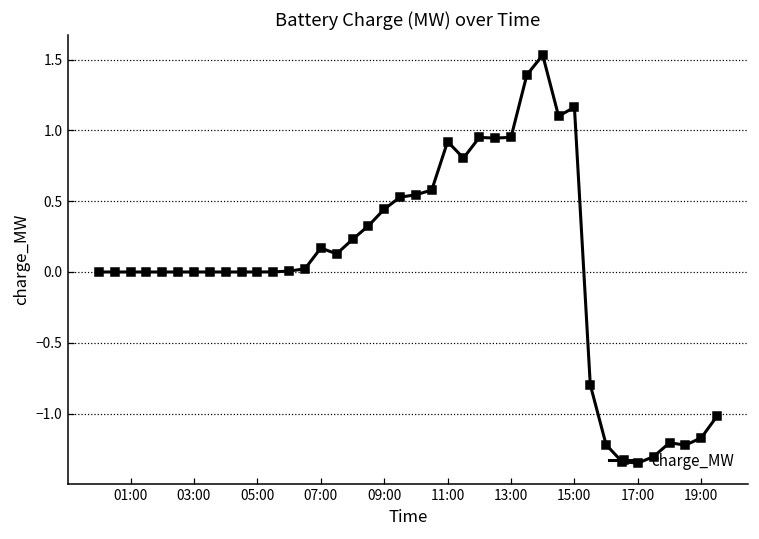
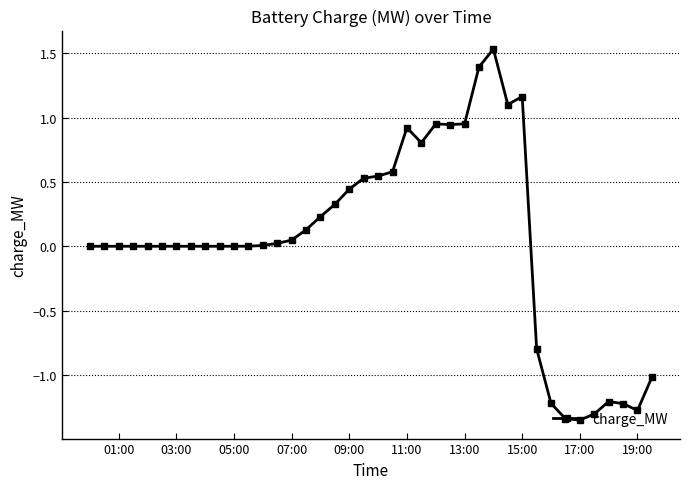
07:00: 0.17 -> 0.05
19:00: -1.17 -> -1.28
